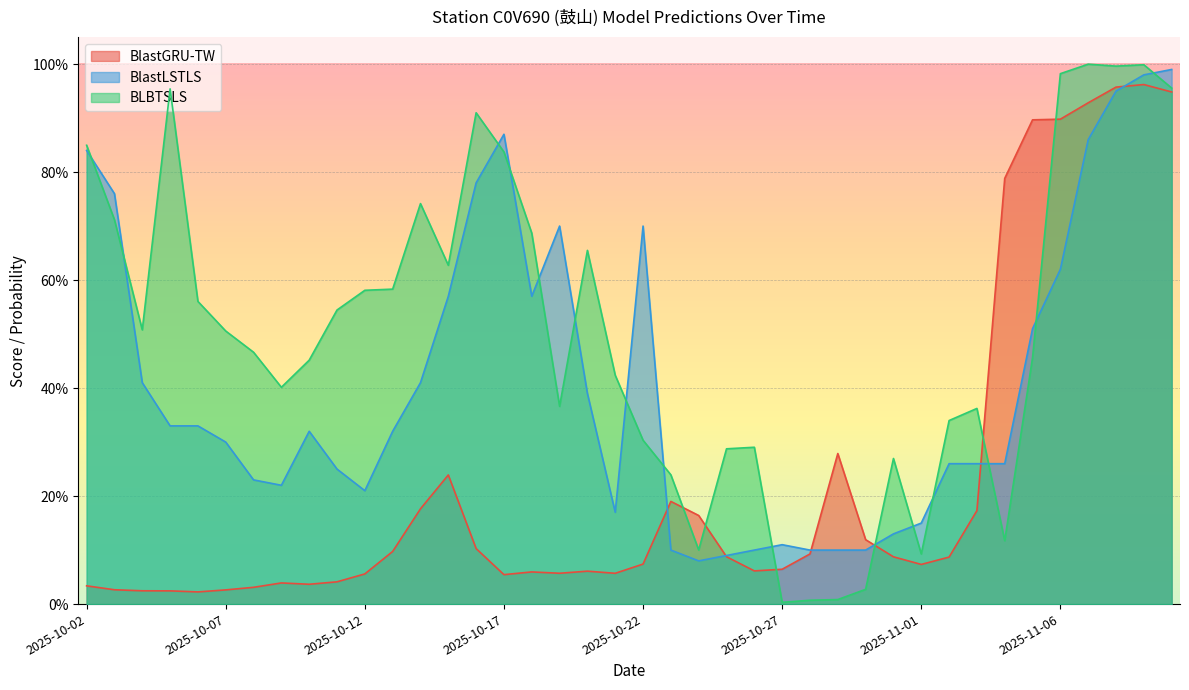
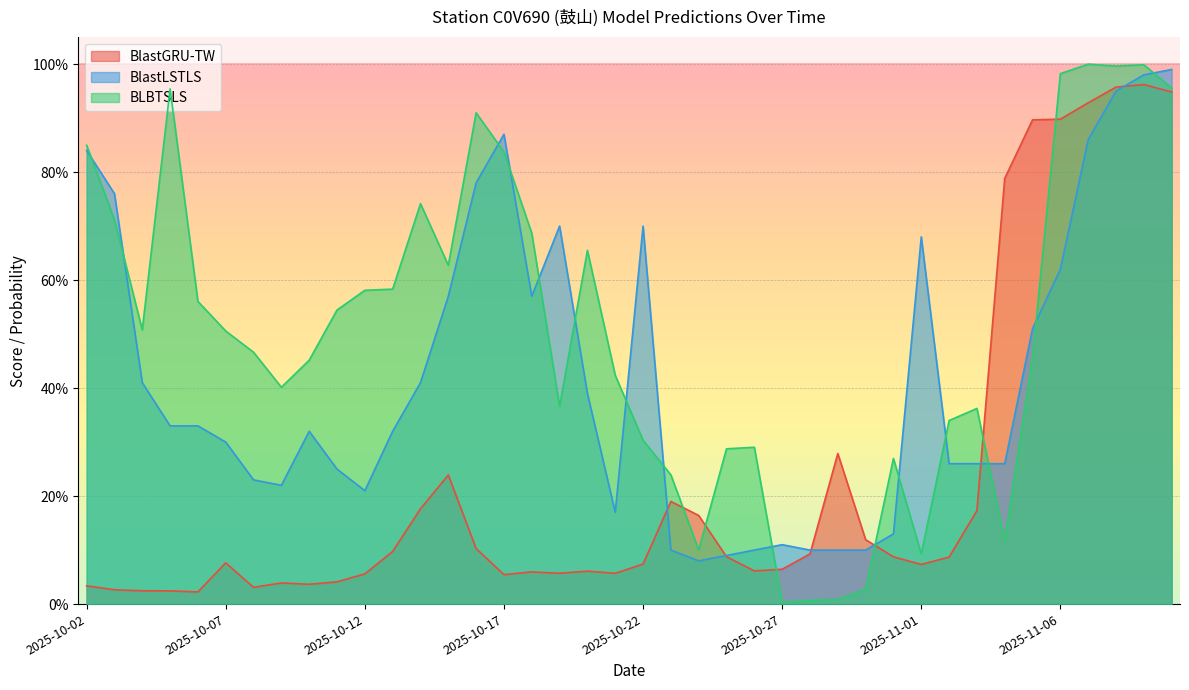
BlastGRU-TW, 2025-10-07: 3% -> 8%
BlastLSTLS, 2025-11-01: 15% -> 68%
